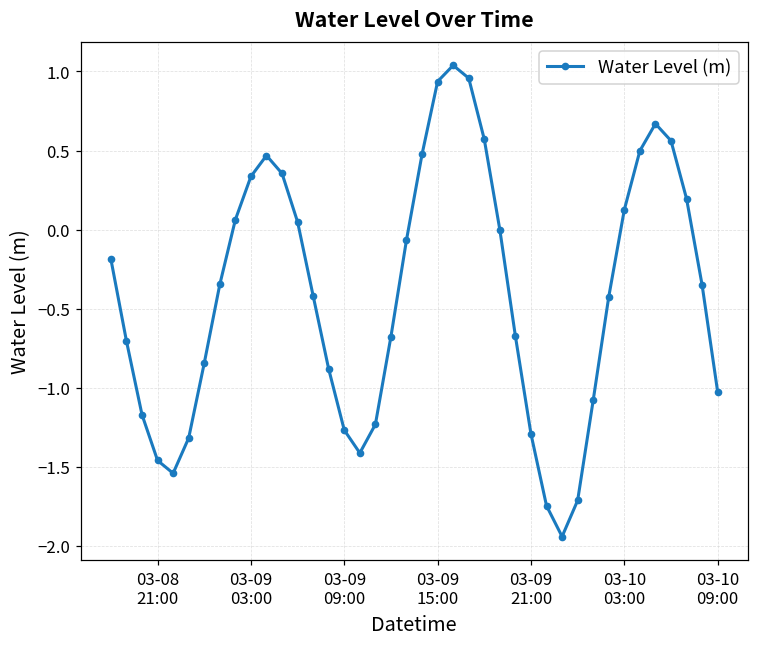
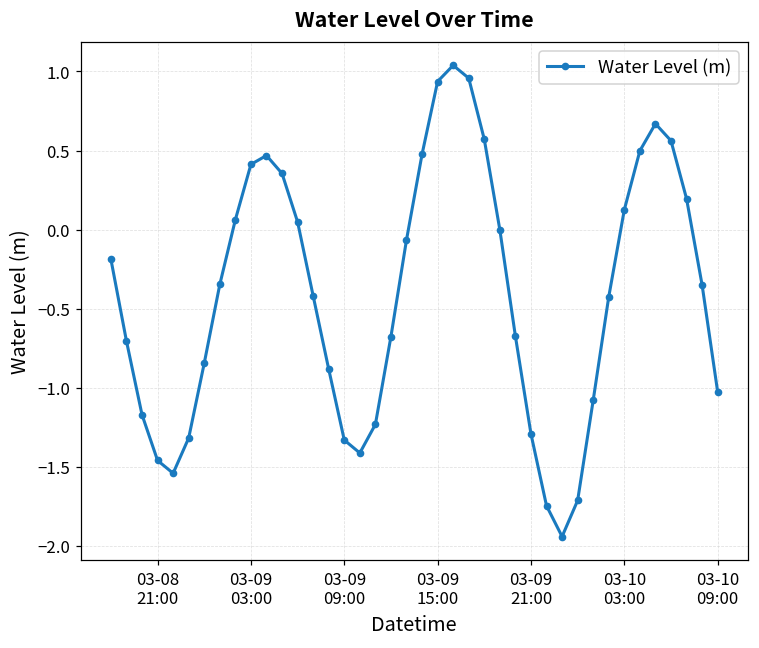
03-09 03:00: 0.34 -> 0.41
03-09 09:00: -1.27 -> -1.33
